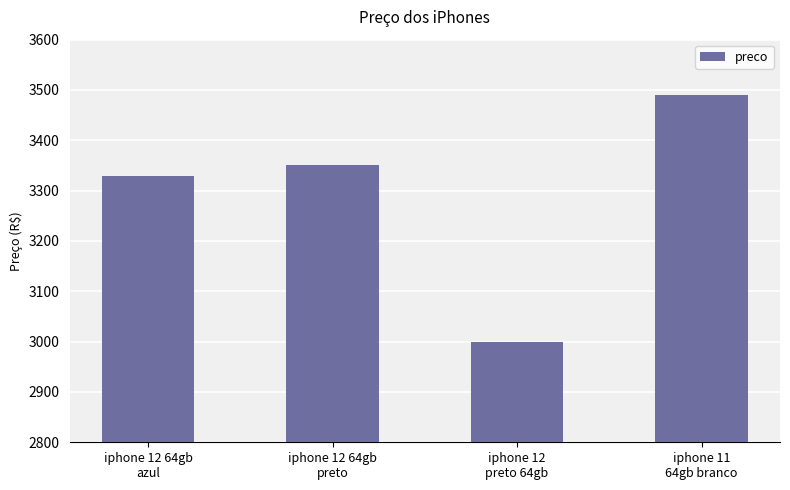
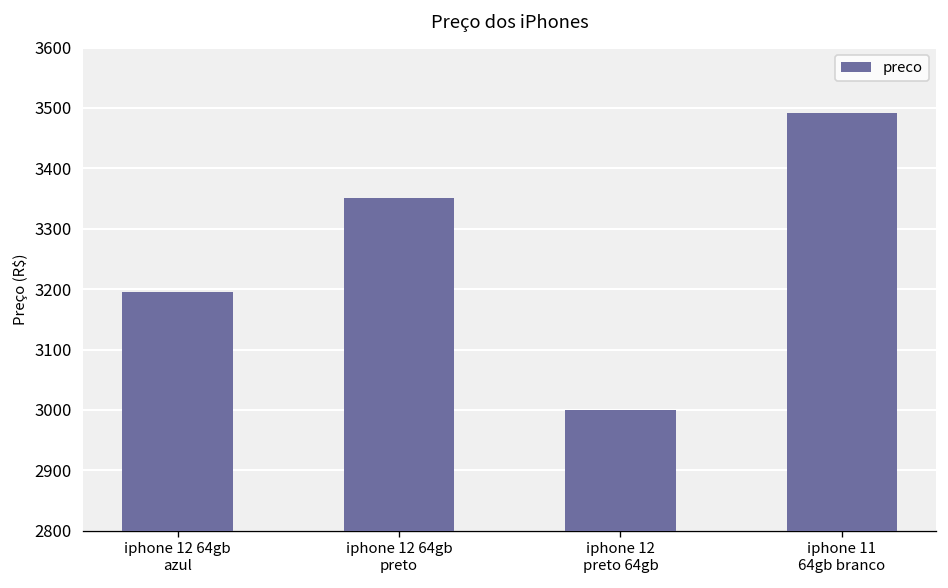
iphone 12 64gb azul: 3330 -> 3200
